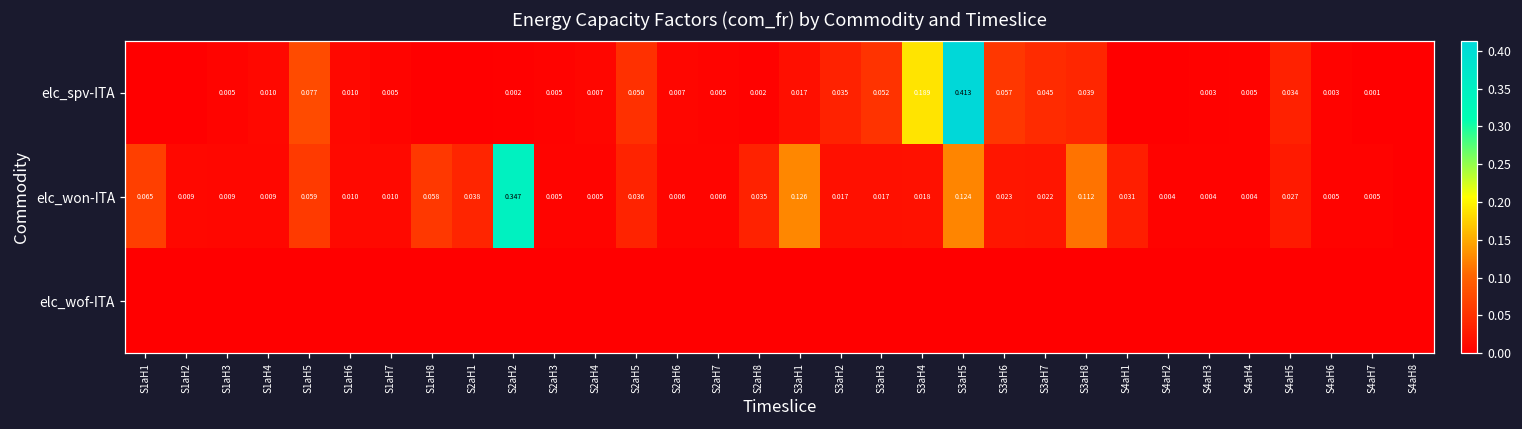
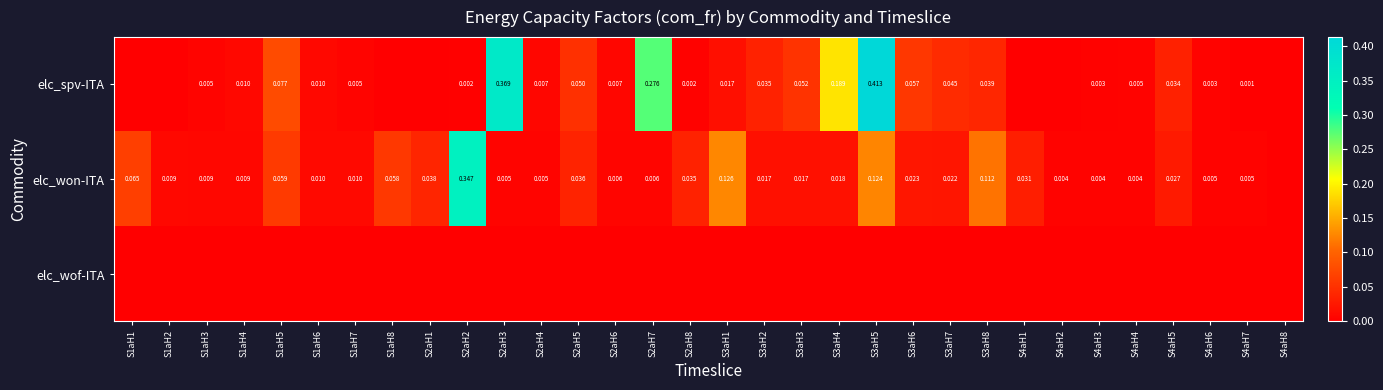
elc_spv-ITA, S2aH3: 0.005 -> 0.369
elc_spv-ITA, S2aH7: 0.005 -> 0.276
